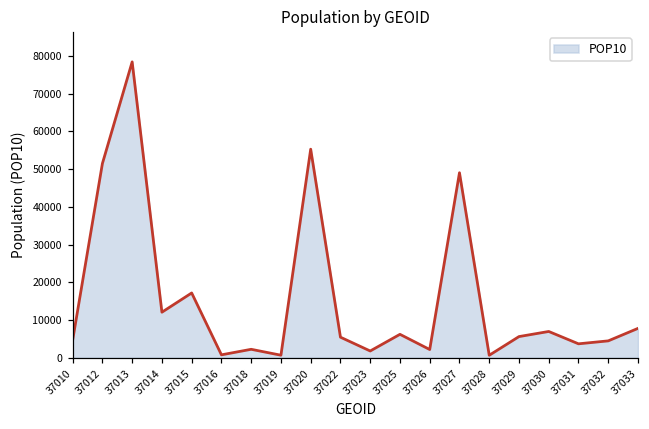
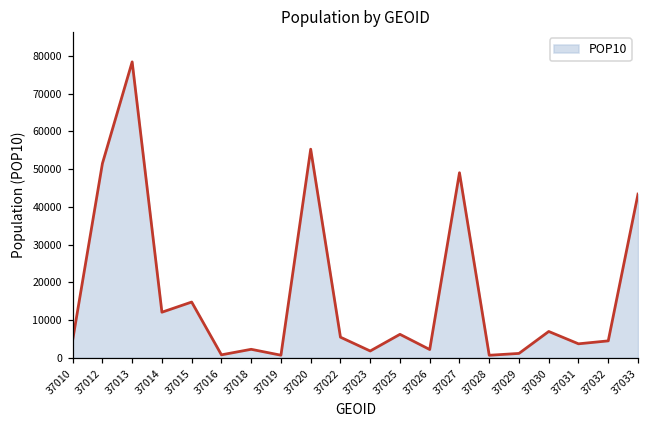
37015: 17000 -> 15000
37029: 6000 -> 1000
37033: 8000 -> 43000
